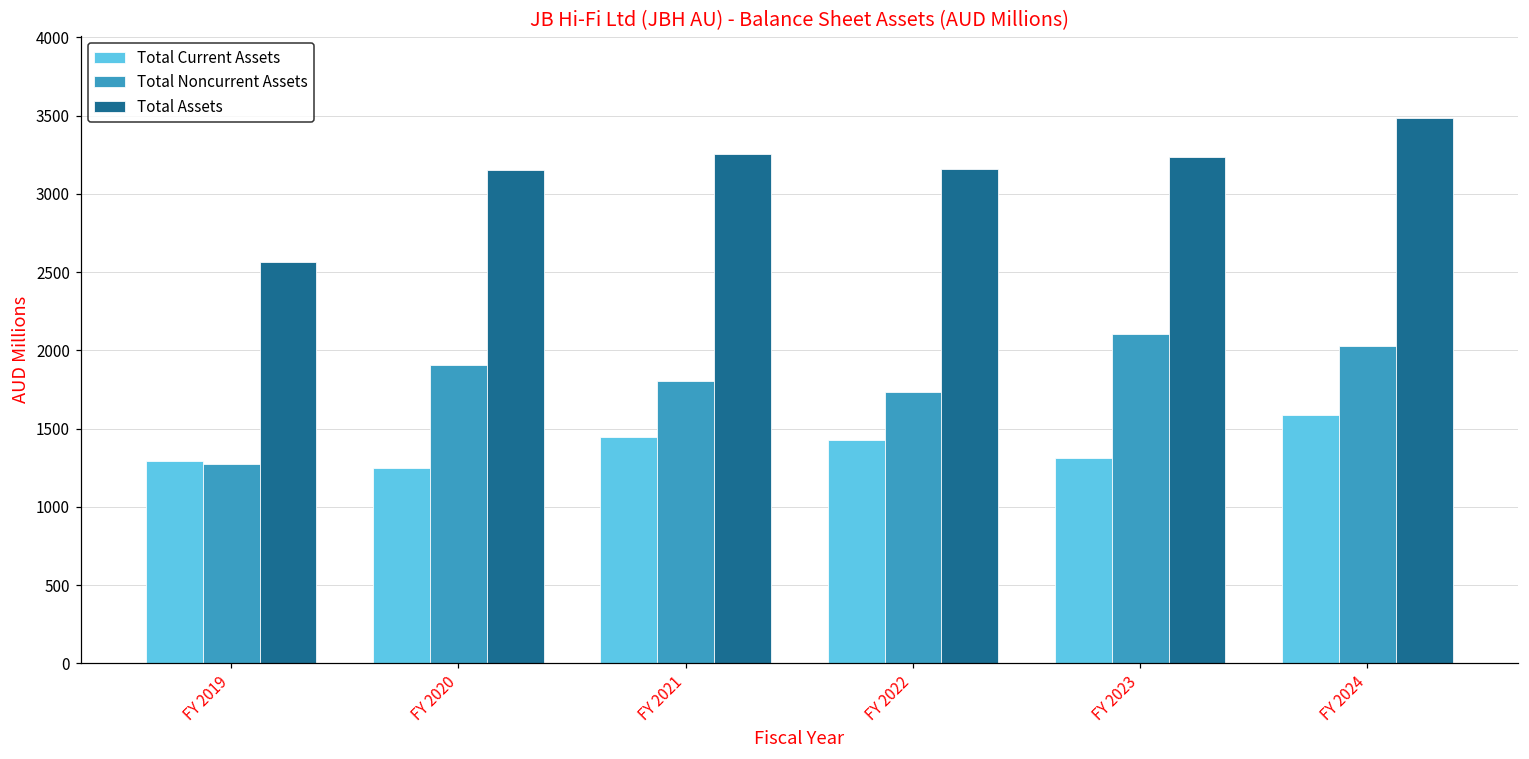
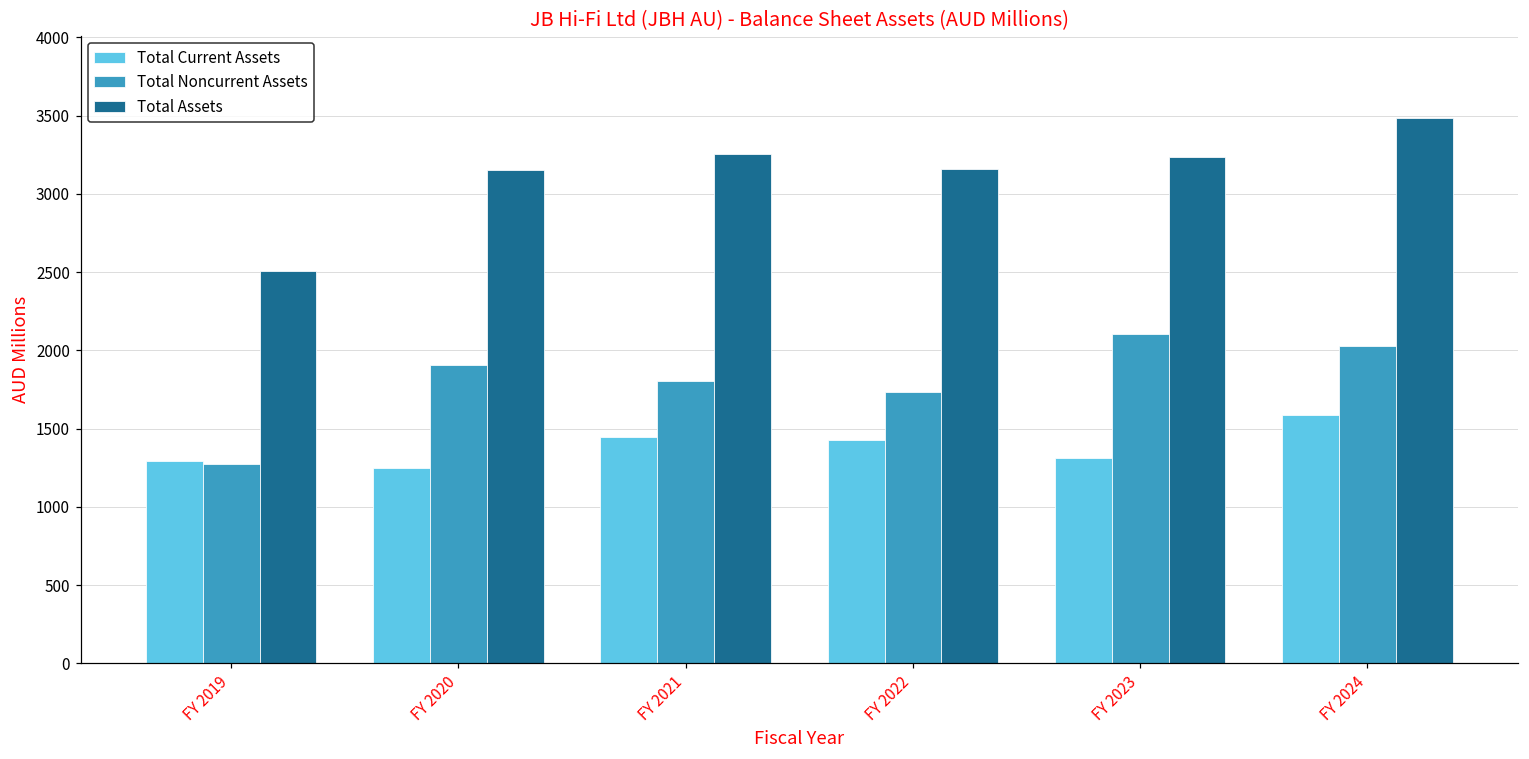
Total Assets, FY 2019: 2570 -> 2510
